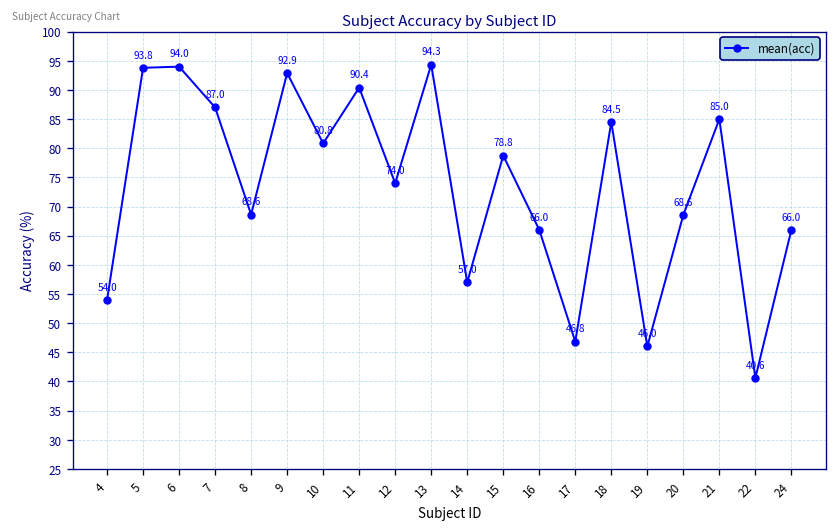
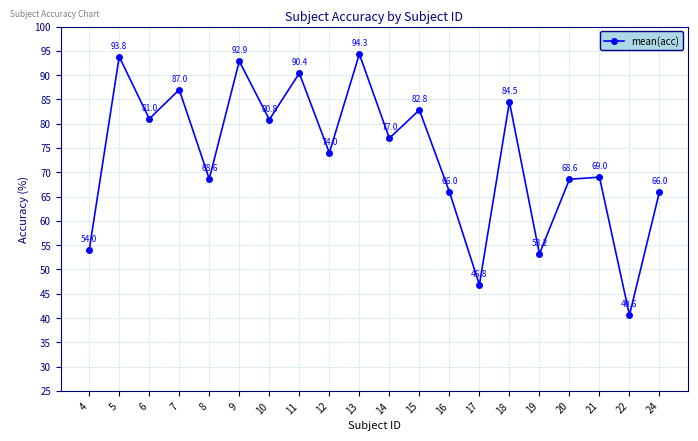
6: 94.0 -> 81.0
14: 57.0 -> 77.0
15: 78.8 -> 82.8
19: 46.0 -> 53.2
21: 85.0 -> 69.0
